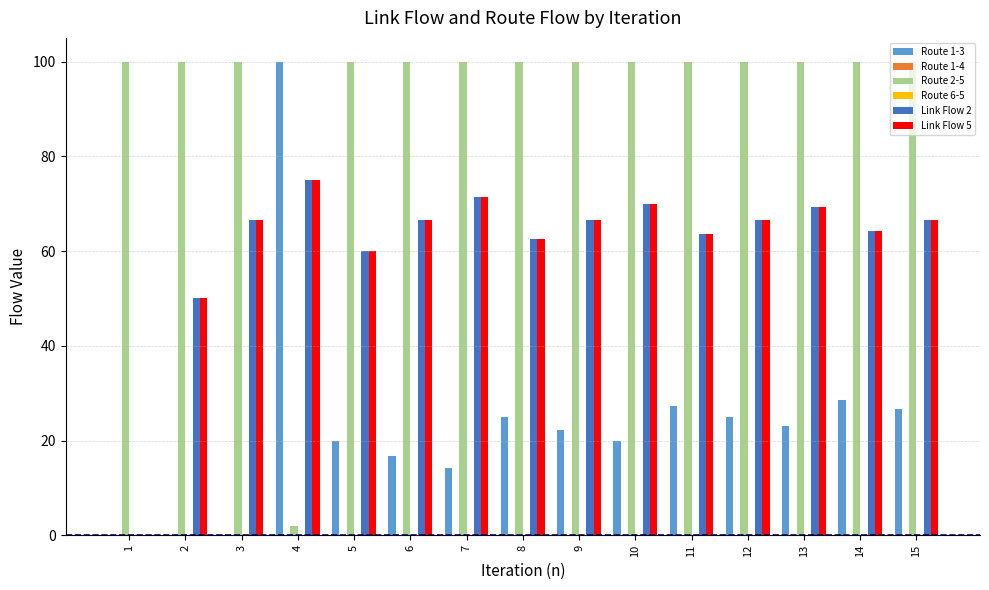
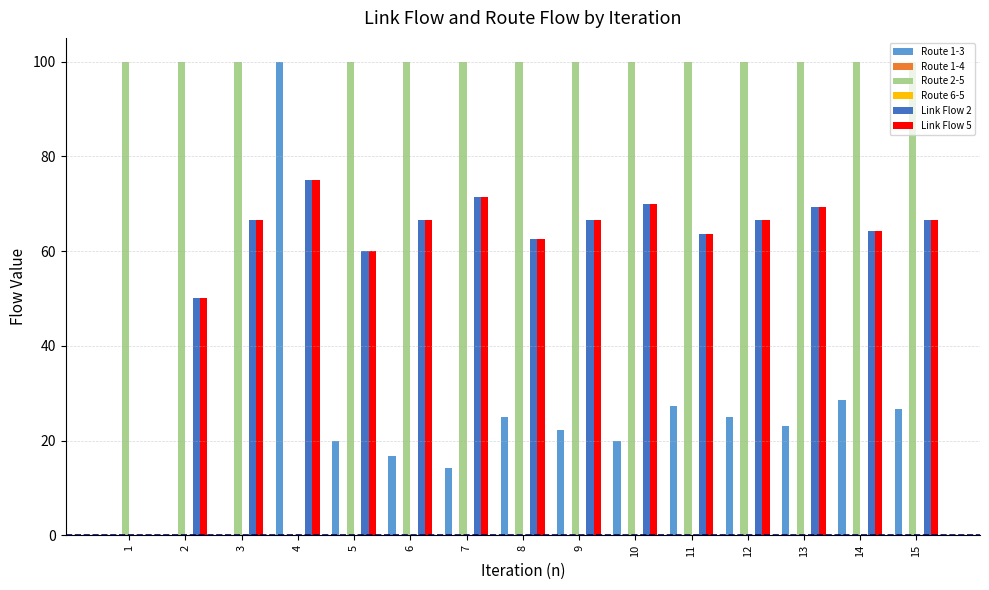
Route 2-5, 4: 2 -> 0
